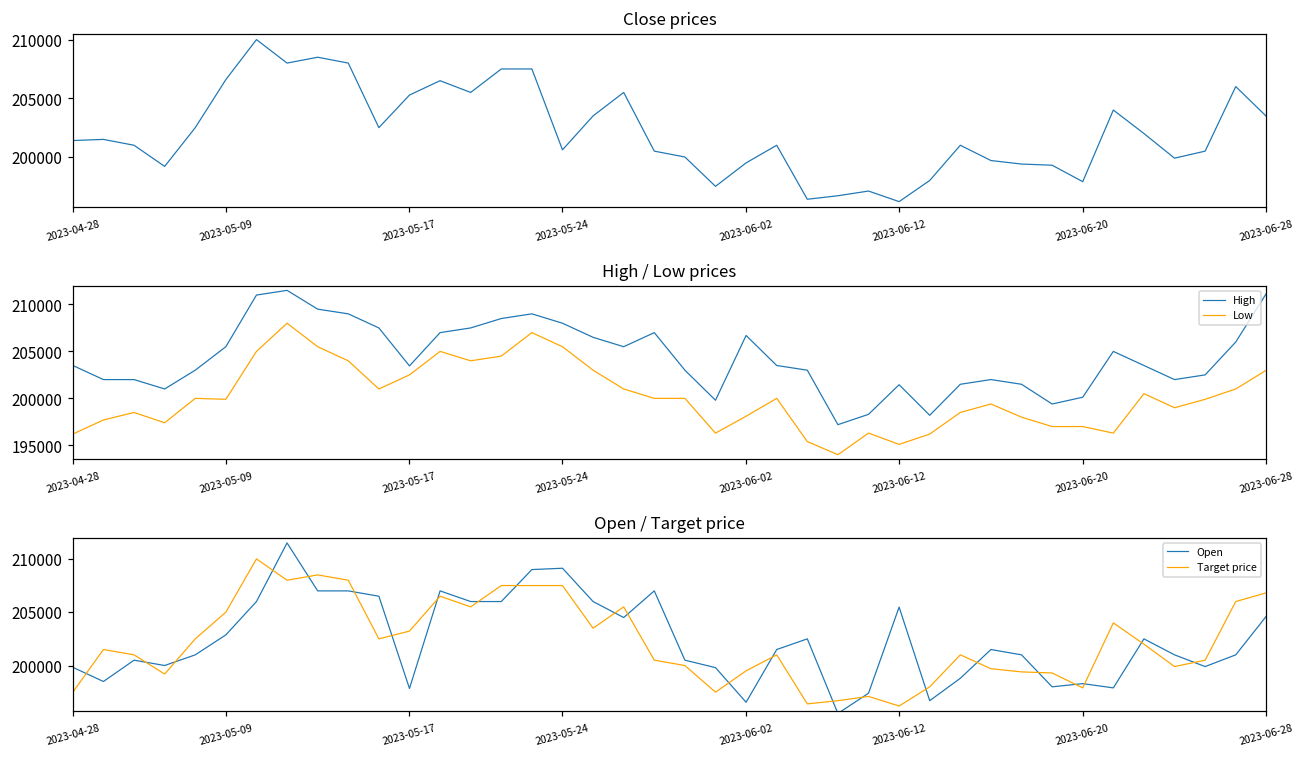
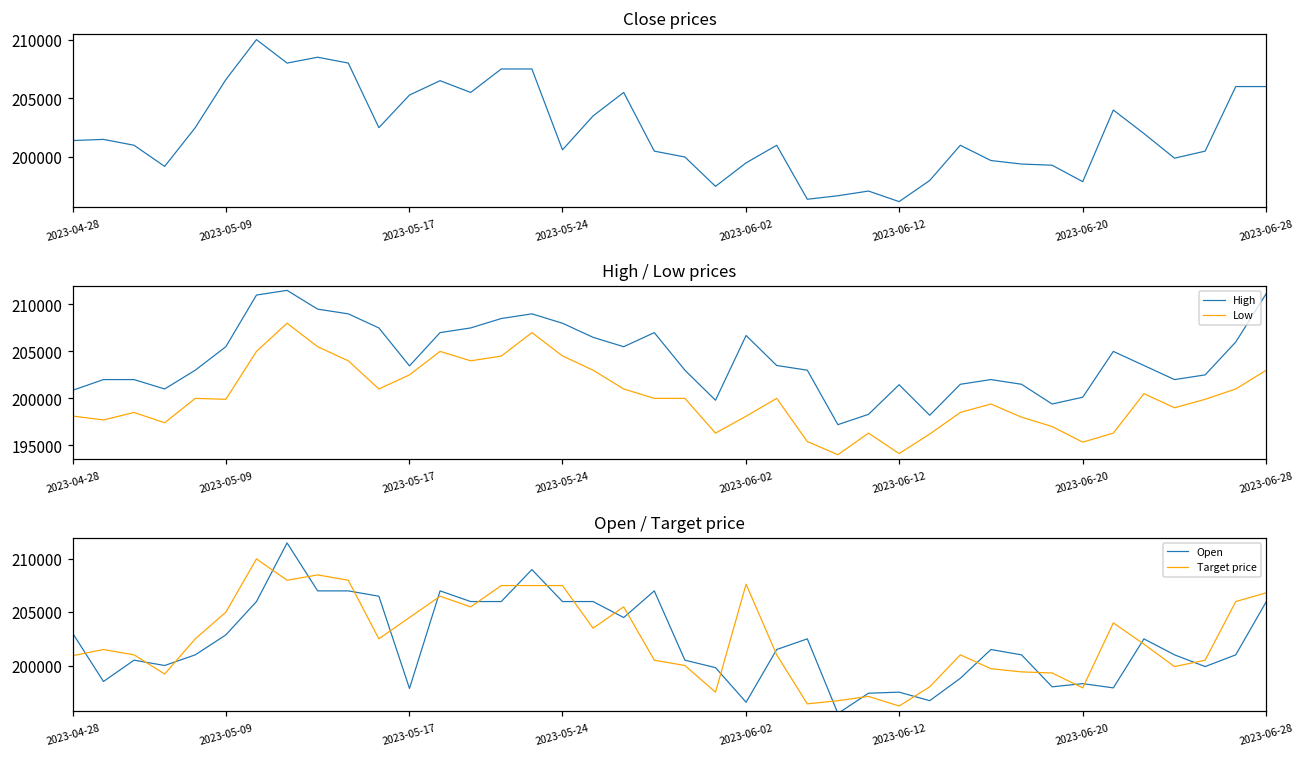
Close prices, 2023-06-28: 203500 -> 206000
High / Low prices, High, 2023-04-28: 204000 -> 201000
High / Low prices, Low, 2023-04-28: 196000 -> 198000
High / Low prices, Low, 2023-05-24: 206000 -> 205000
High / Low prices, Low, 2023-06-12: 195000 -> 194000
High / Low prices, Low, 2023-06-20: 197000 -> 195000
Open / Target price, Open, 2023-04-28: 200000 -> 203000
Open / Target price, Target price, 2023-04-28: 198000 -> 201000
Open / Target price, Target price, 2023-05-17: 203000 -> 205000
Open / Target price, Open, 2023-05-24: 209000 -> 206000
Open / Target price, Target price, 2023-06-02: 200000 -> 208000
Open / Target price, Open, 2023-06-12: 205000 -> 198000
Open / Target price, Open, 2023-06-28: 205000 -> 206000
